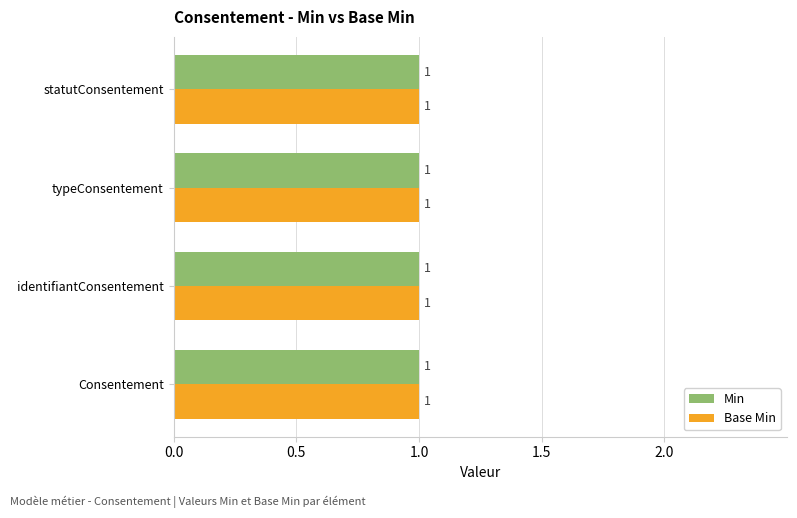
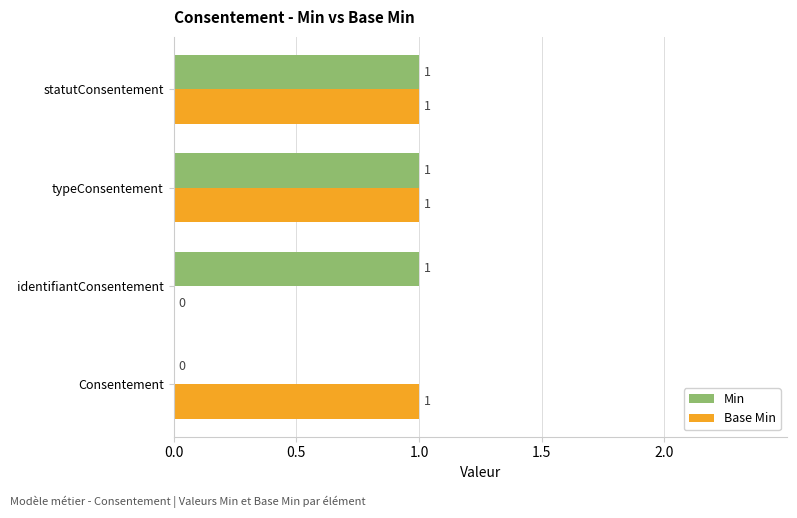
Base Min, identifiantConsentement: 1 -> 0
Min, Consentement: 1 -> 0
